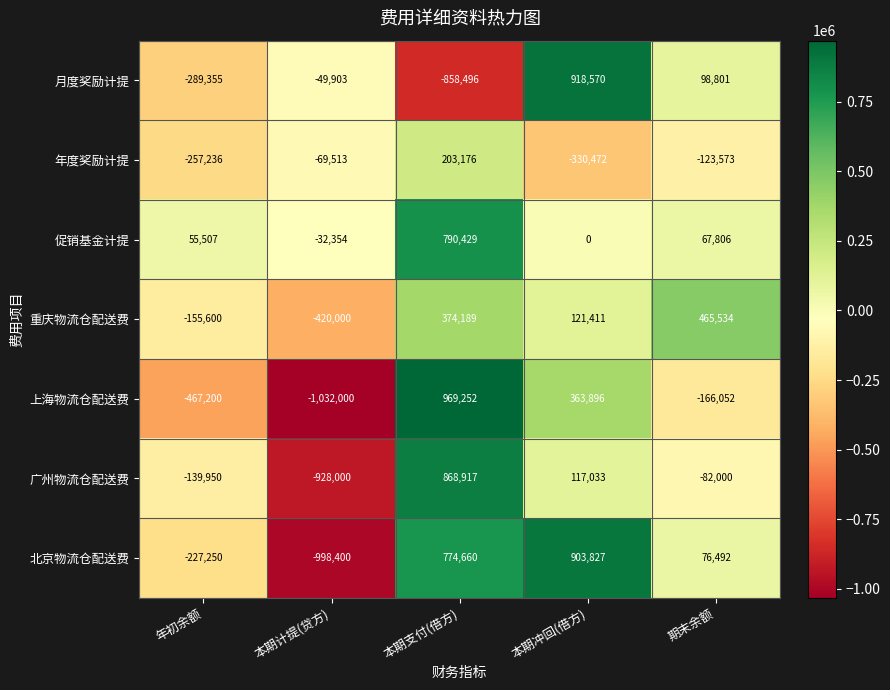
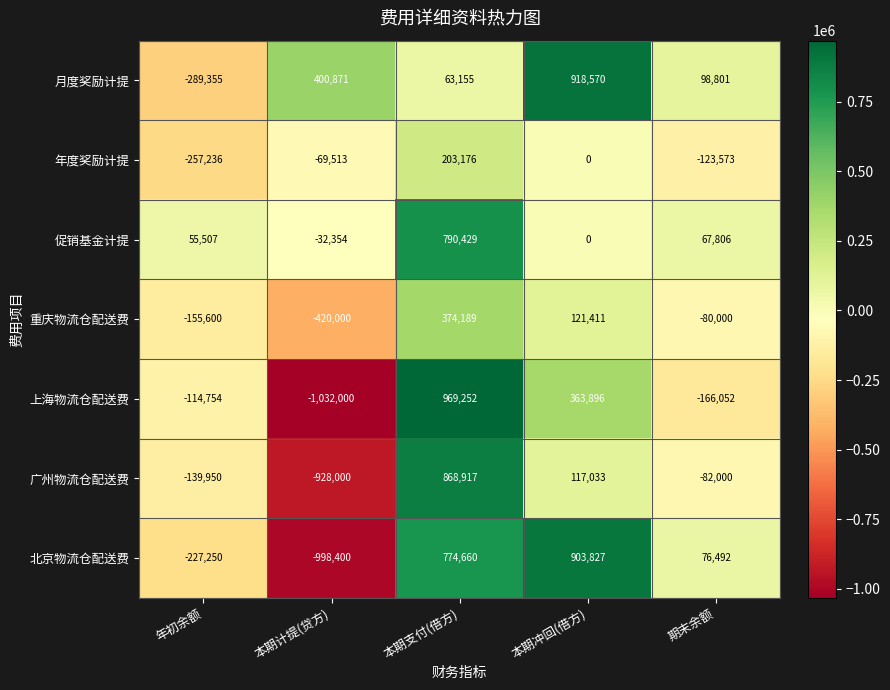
月度奖励计提, 本期计提(贷方): -49,903 -> 400,871
月度奖励计提, 本期支付(借方): -858,496 -> 63,155
年度奖励计提, 本期冲回(借方): -330,472 -> 0
重庆物流仓配送费, 期末余额: 465,534 -> -80,000
上海物流仓配送费, 年初余额: -467,200 -> -114,754
